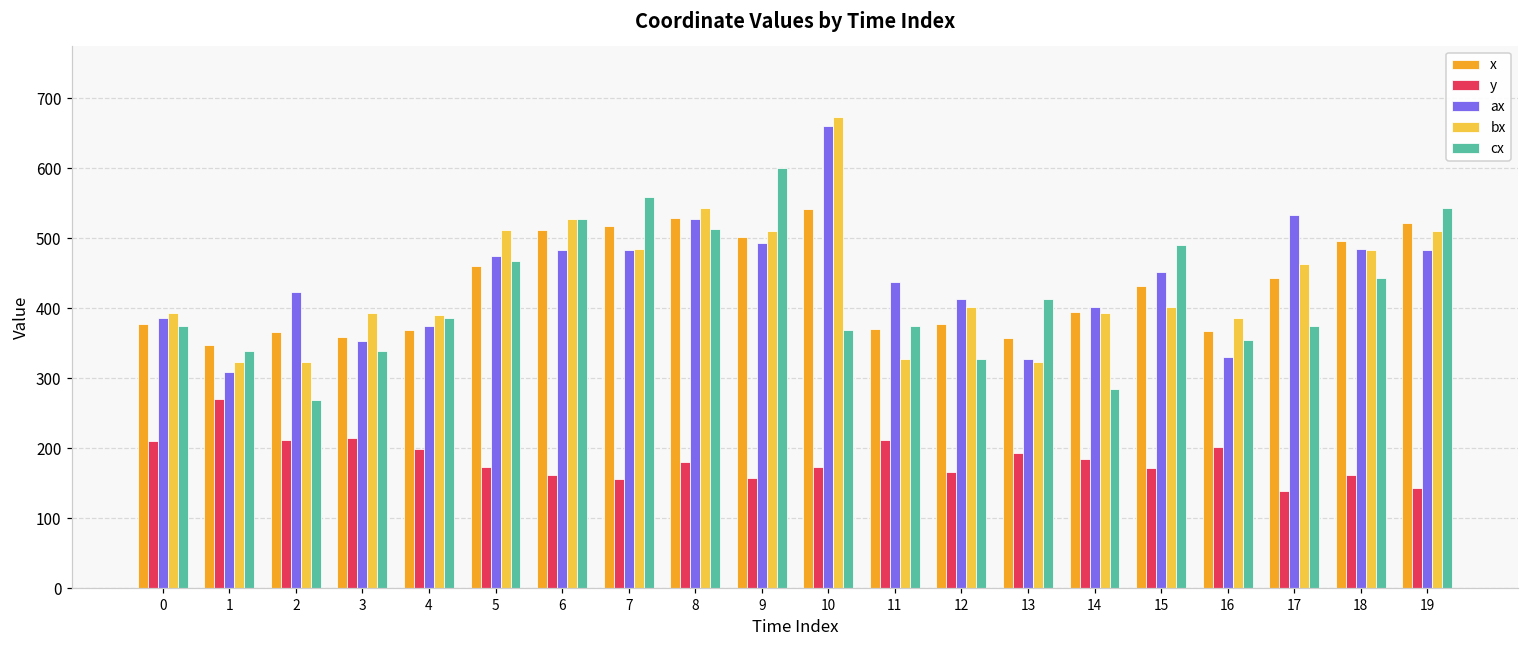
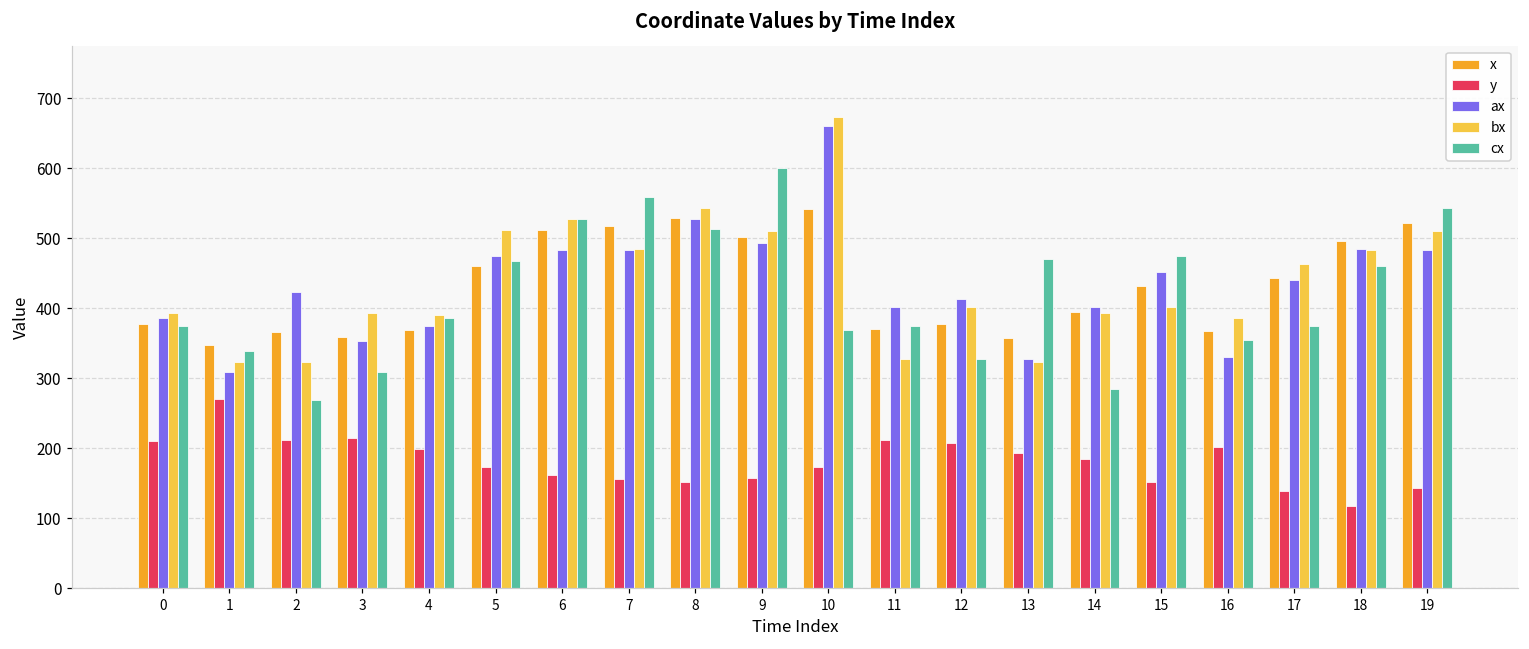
cx, 3: 340 -> 310
y, 8: 180 -> 150
ax, 11: 440 -> 400
y, 12: 170 -> 210
cx, 13: 410 -> 470
y, 15: 170 -> 150
cx, 15: 490 -> 480
ax, 17: 530 -> 440
y, 18: 160 -> 120
cx, 18: 440 -> 460
